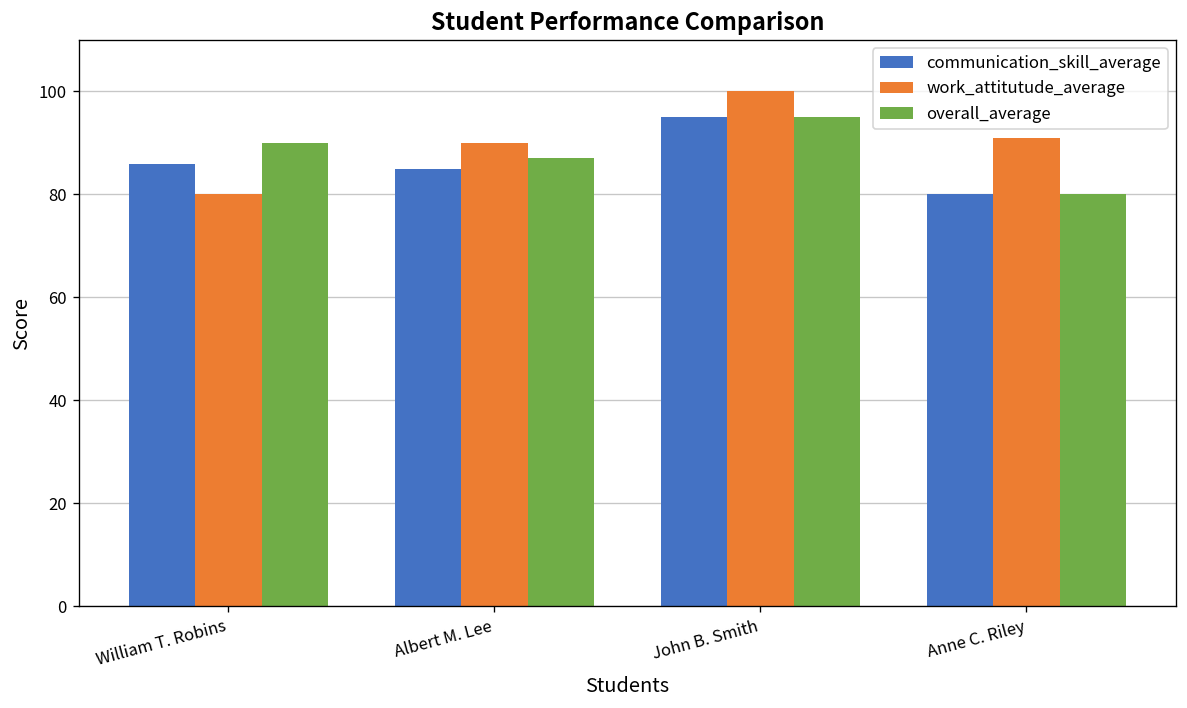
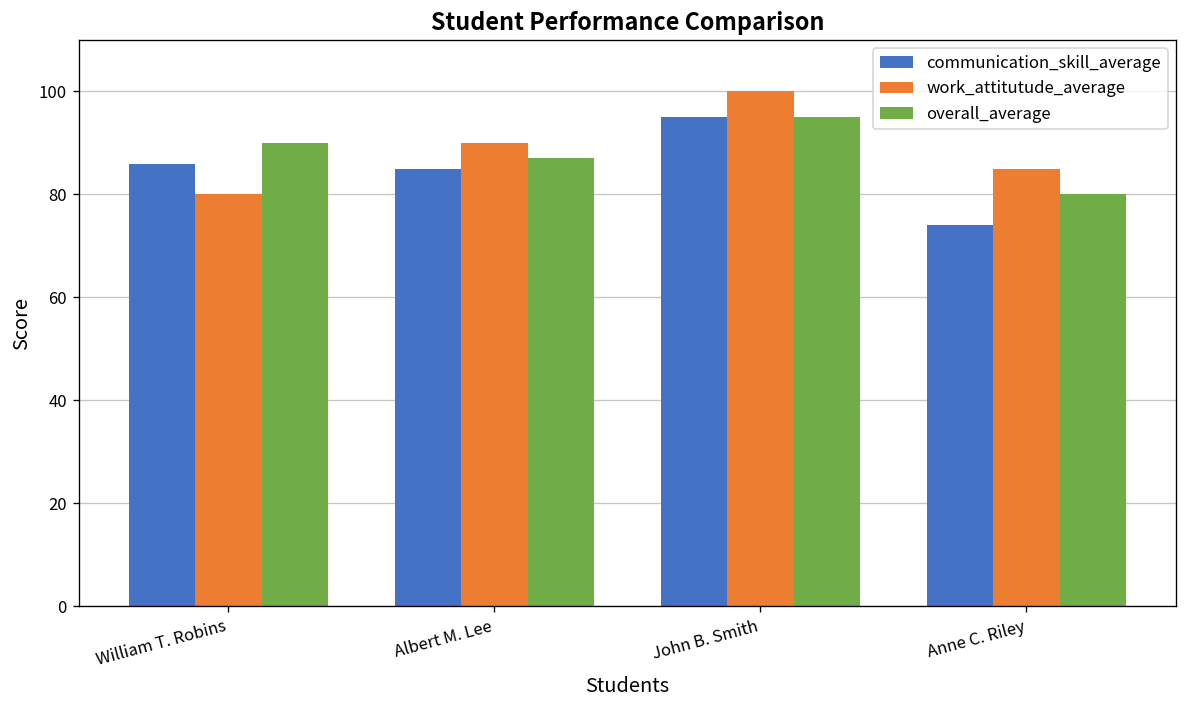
communication_skill_average, Anne C. Riley: 80 -> 74
work_attitutude_average, Anne C. Riley: 91 -> 85
